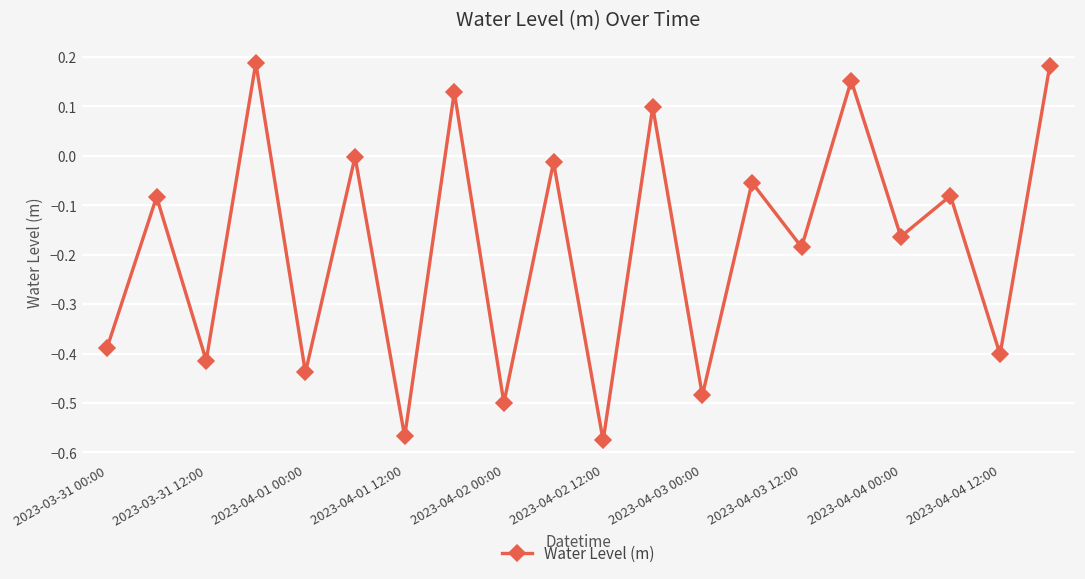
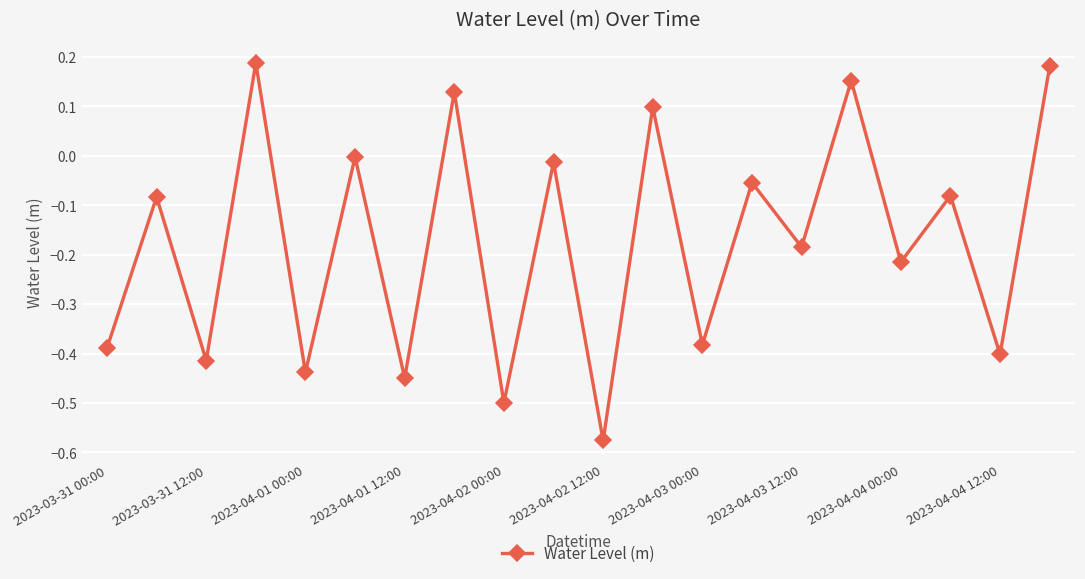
2023-04-01 12:00: -0.57 -> -0.45
2023-04-03 00:00: -0.48 -> -0.38
2023-04-04 00:00: -0.16 -> -0.21
